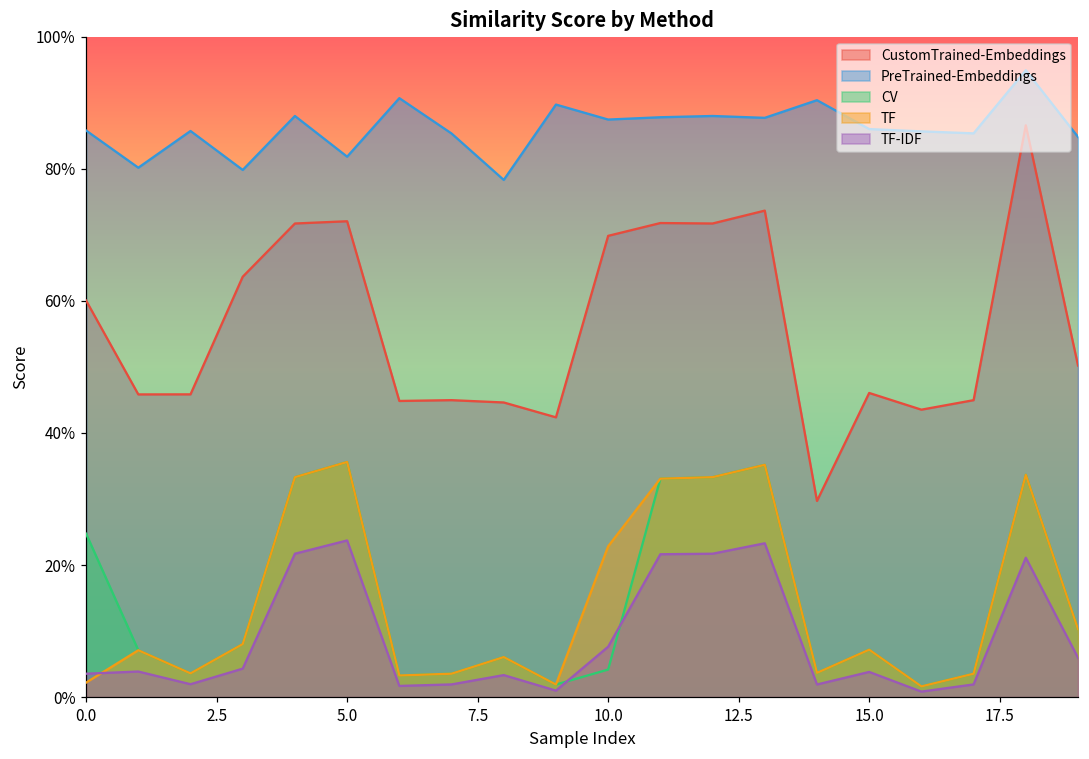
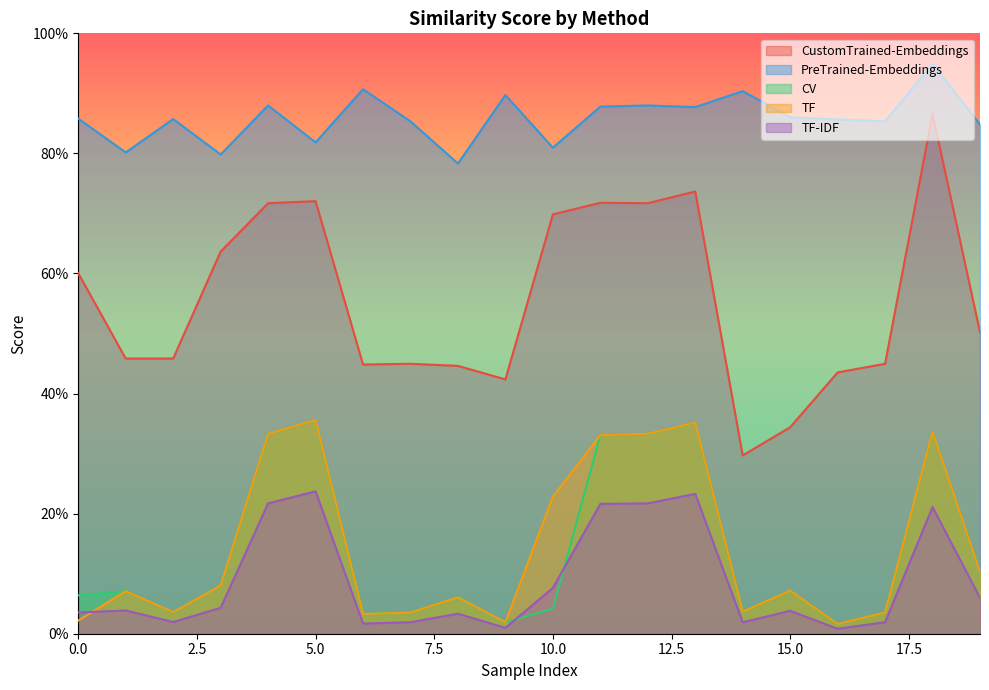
CV, 0.0: 25% -> 6%
PreTrained-Embeddings, 10.0: 87% -> 81%
CustomTrained-Embeddings, 15.0: 46% -> 34%
